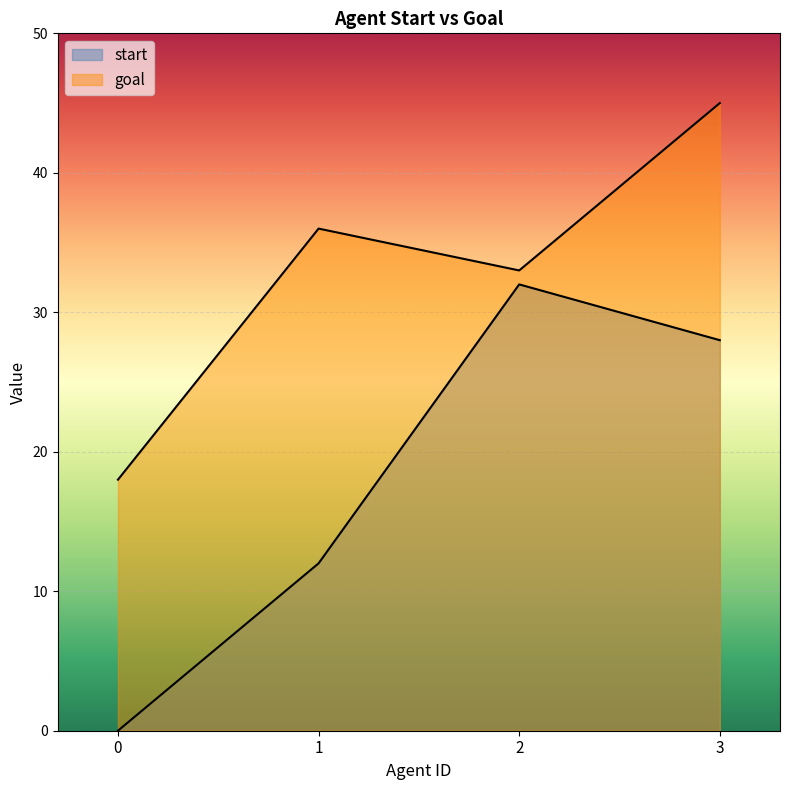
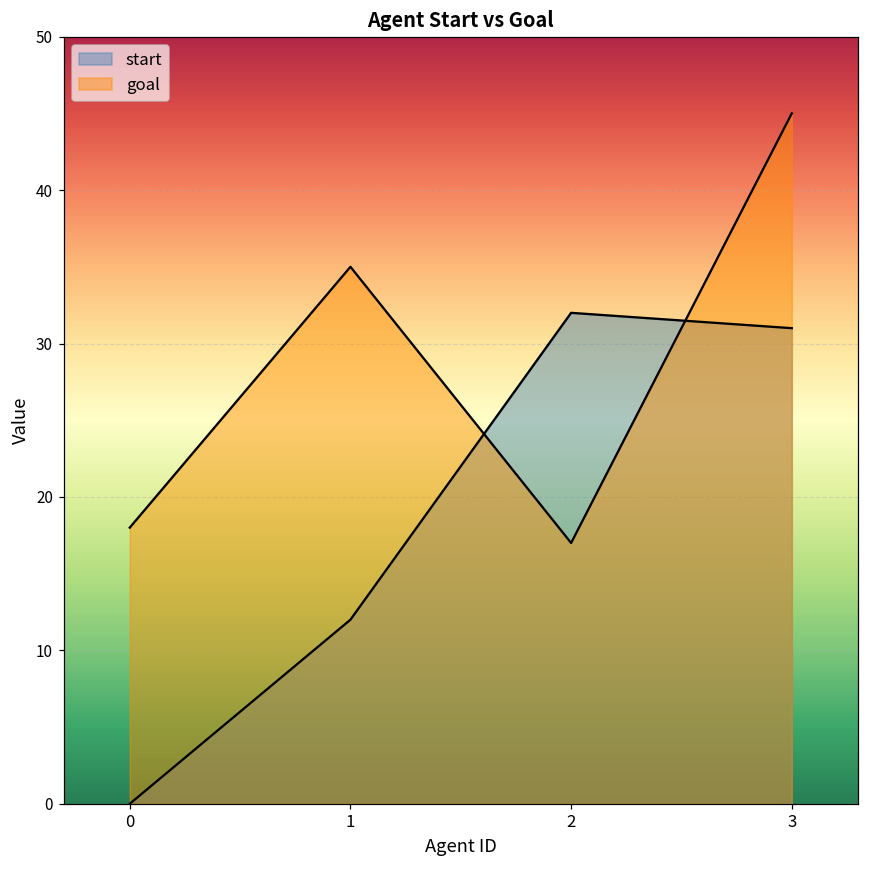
goal, 1: 36 -> 35
goal, 2: 33 -> 17
start, 3: 28 -> 31
